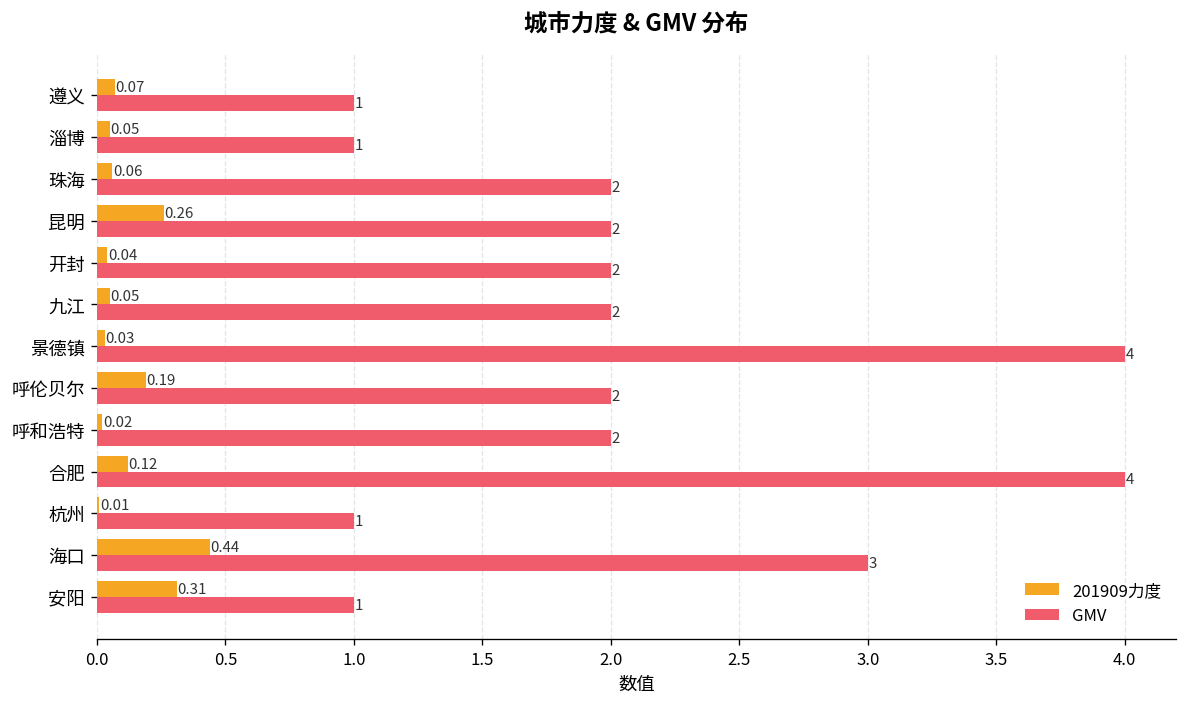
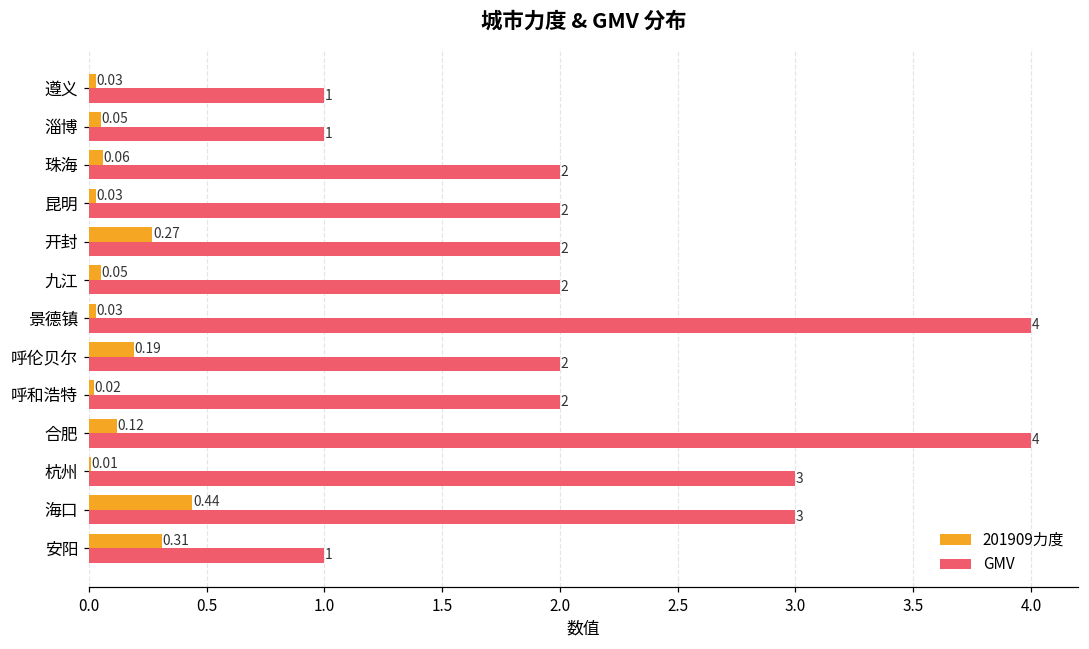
201909力度, 遵义: 0.07 -> 0.03
201909力度, 昆明: 0.26 -> 0.03
201909力度, 开封: 0.04 -> 0.27
GMV, 杭州: 1 -> 3
